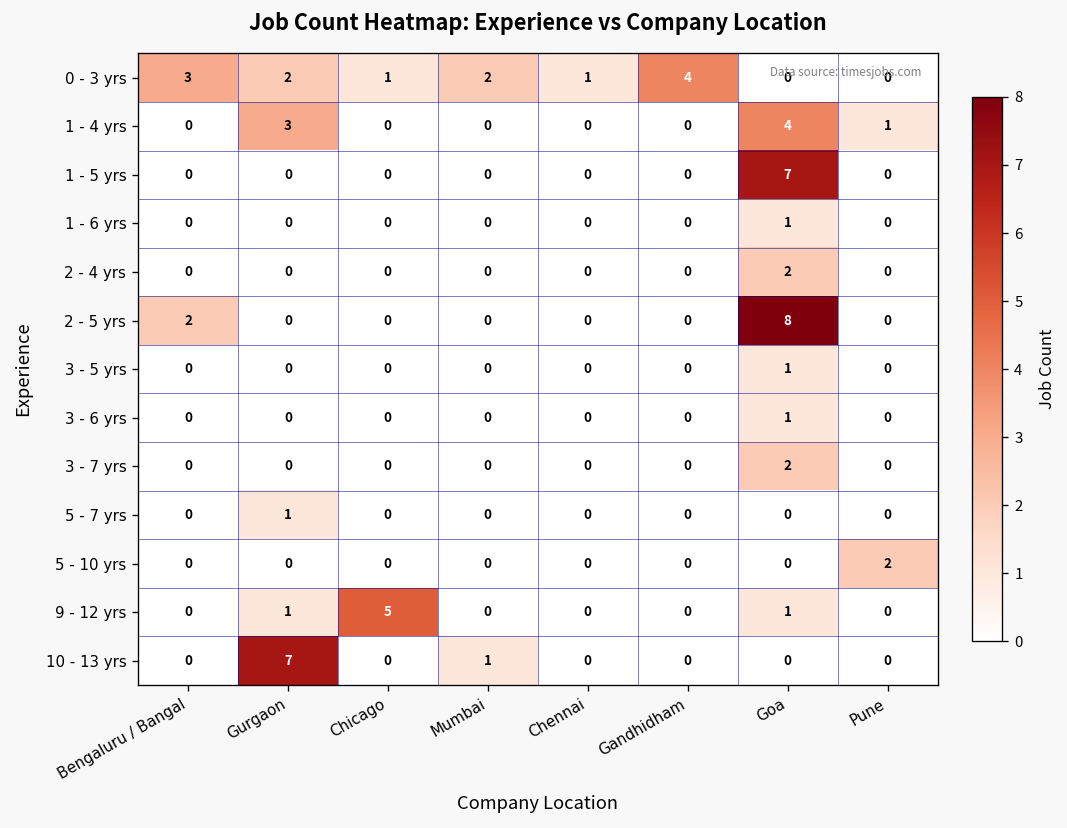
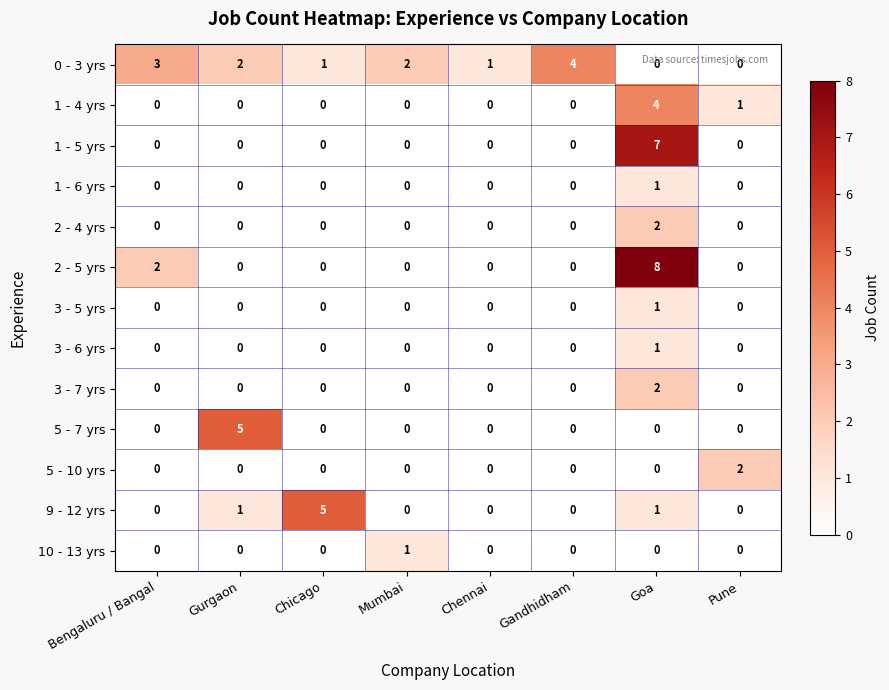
1 - 4 yrs, Gurgaon: 3 -> 0
5 - 7 yrs, Gurgaon: 1 -> 5
10 - 13 yrs, Gurgaon: 7 -> 0
